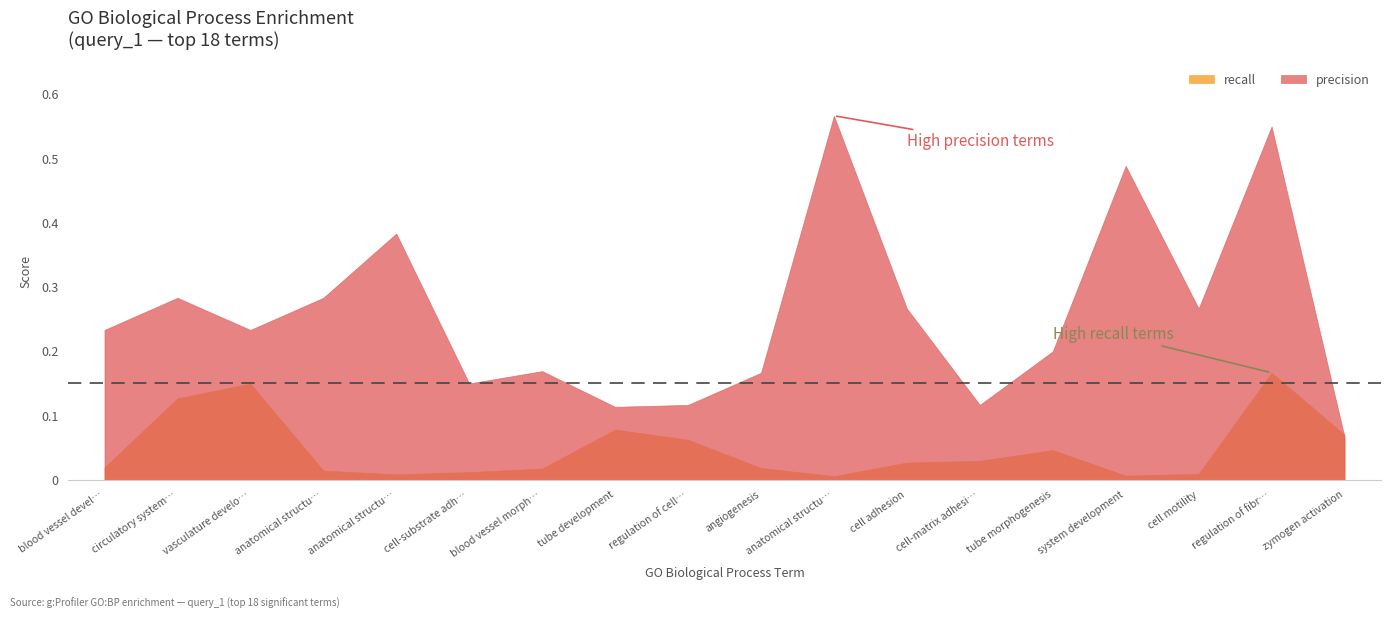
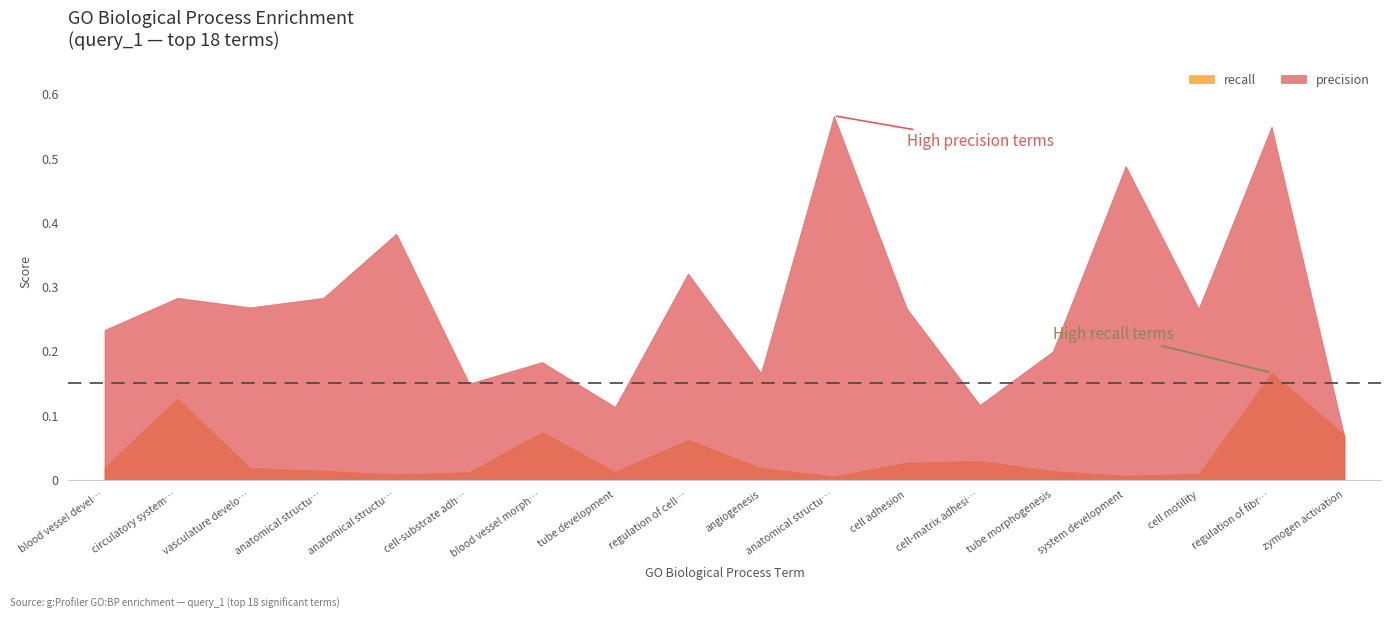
recall, vasculature develo…: 0.15 -> 0.02
precision, vasculature develo…: 0.23 -> 0.27
recall, blood vessel morph…: 0.02 -> 0.07
precision, blood vessel morph…: 0.17 -> 0.18
recall, tube development: 0.08 -> 0.01
precision, regulation of cell…: 0.12 -> 0.32
recall, tube morphogenesis: 0.05 -> 0.01
